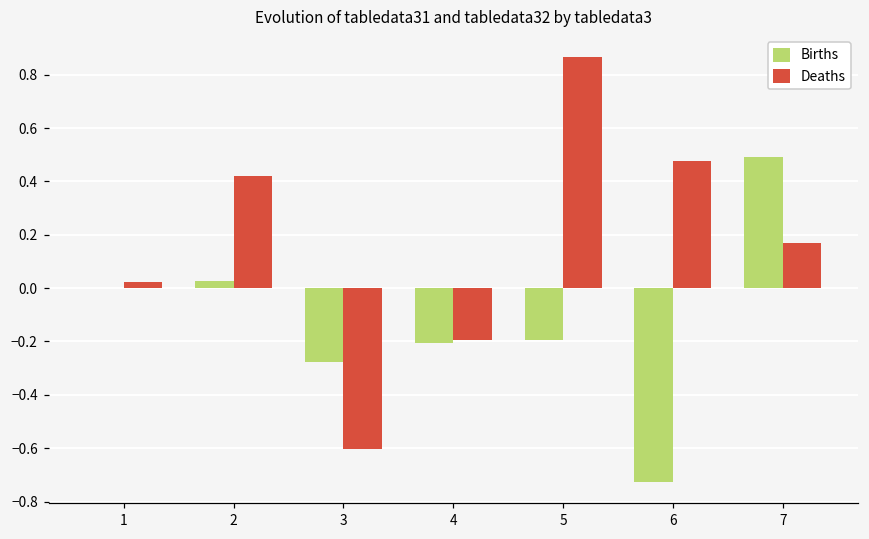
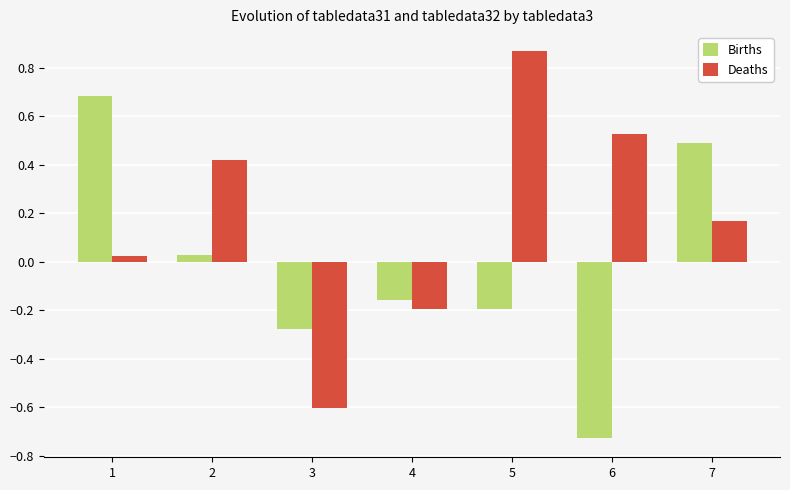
Births, 1: 0.00 -> 0.68
Births, 4: -0.21 -> -0.16
Deaths, 6: 0.48 -> 0.53
